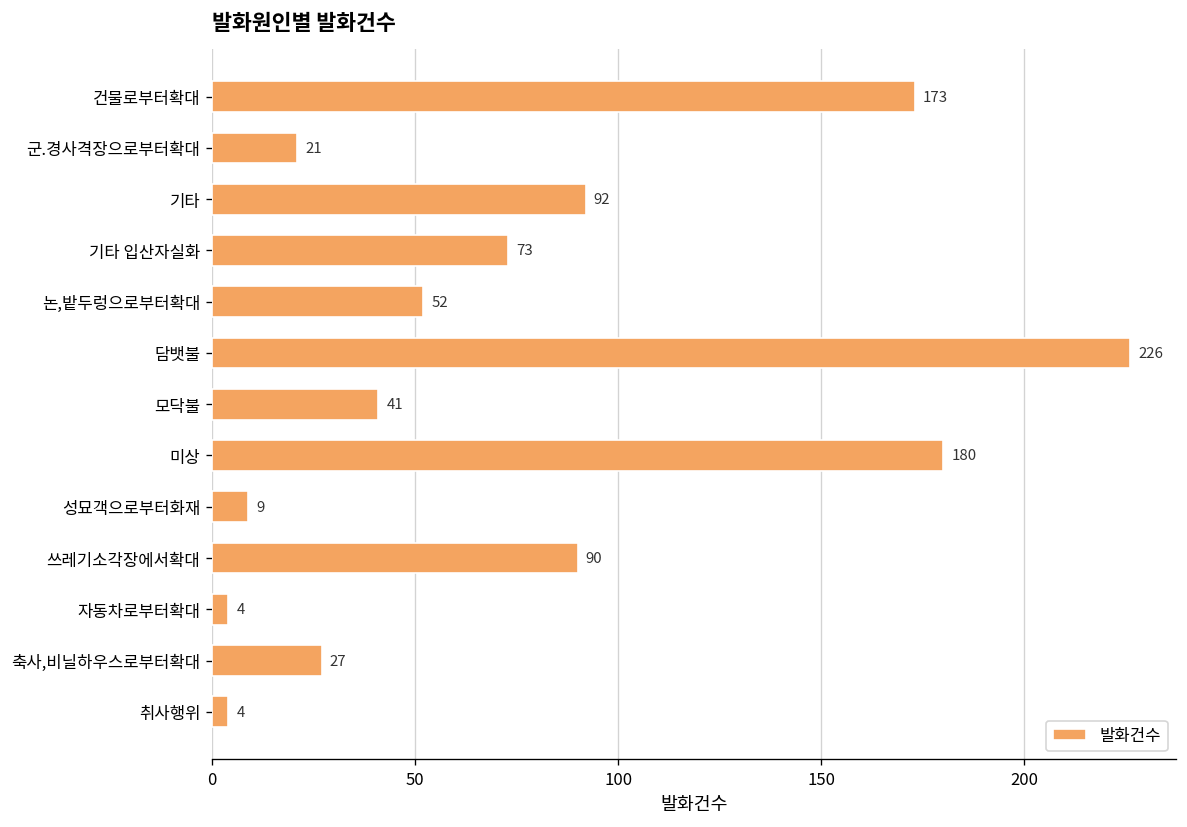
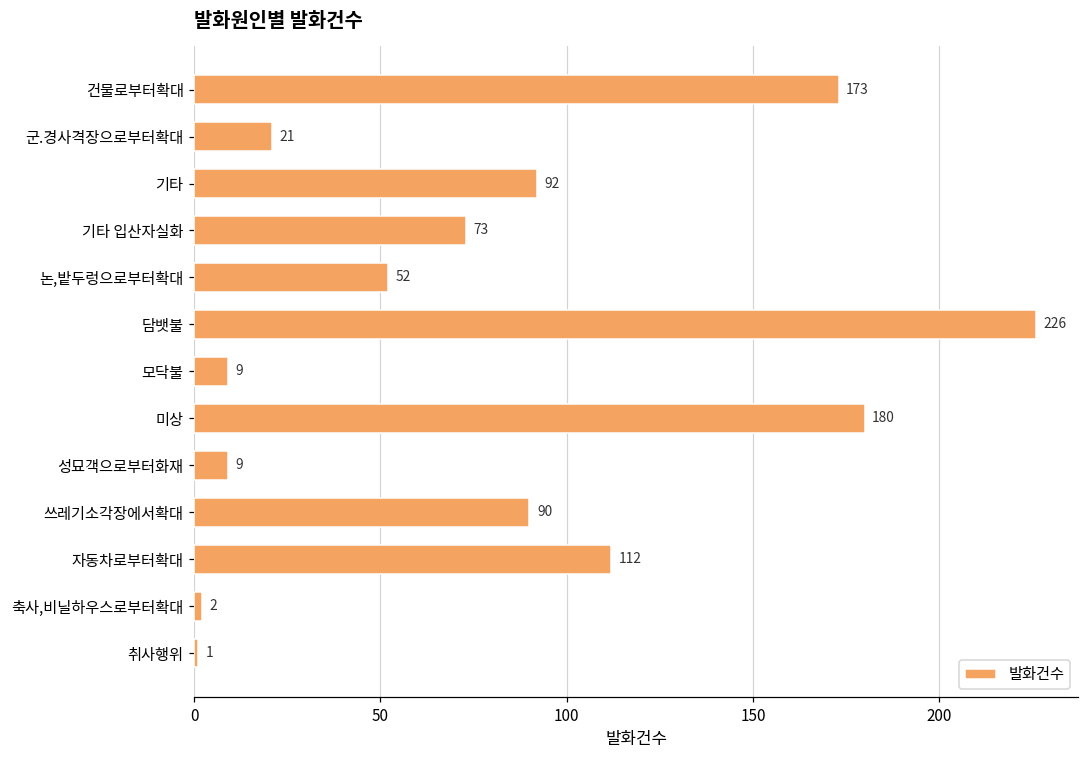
모닥불: 41 -> 9
자동차로부터확대: 4 -> 112
축사,비닐하우스로부터확대: 27 -> 2
취사행위: 4 -> 1
